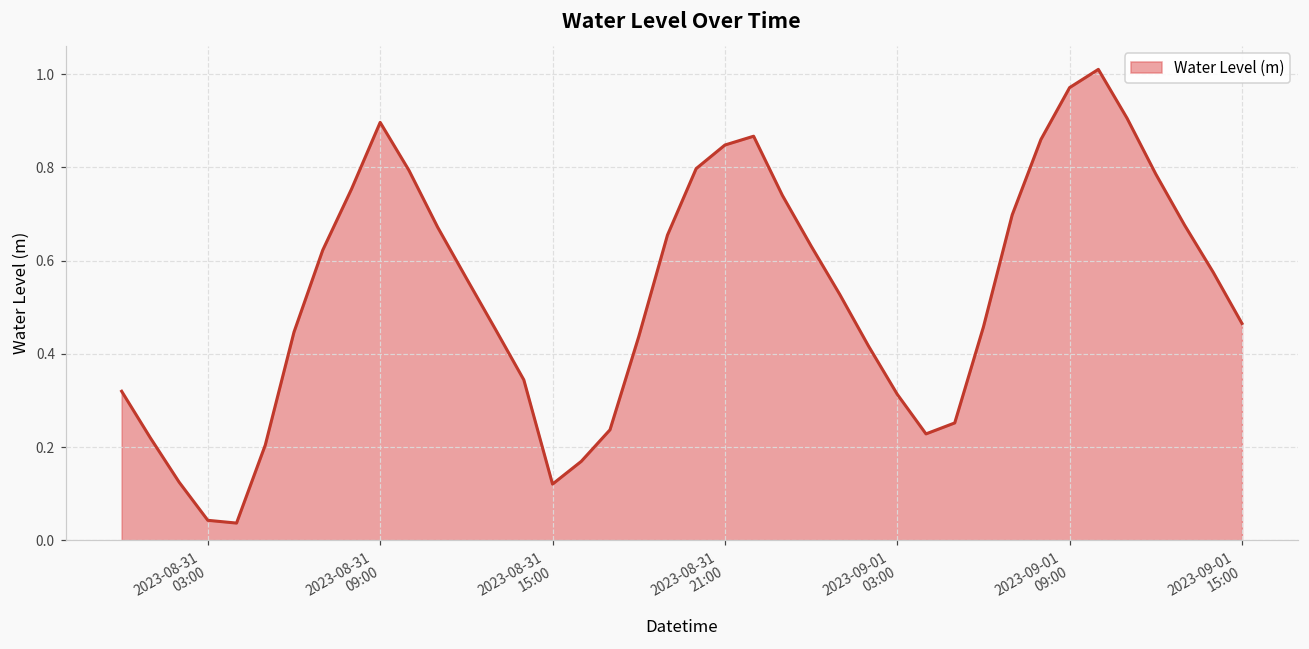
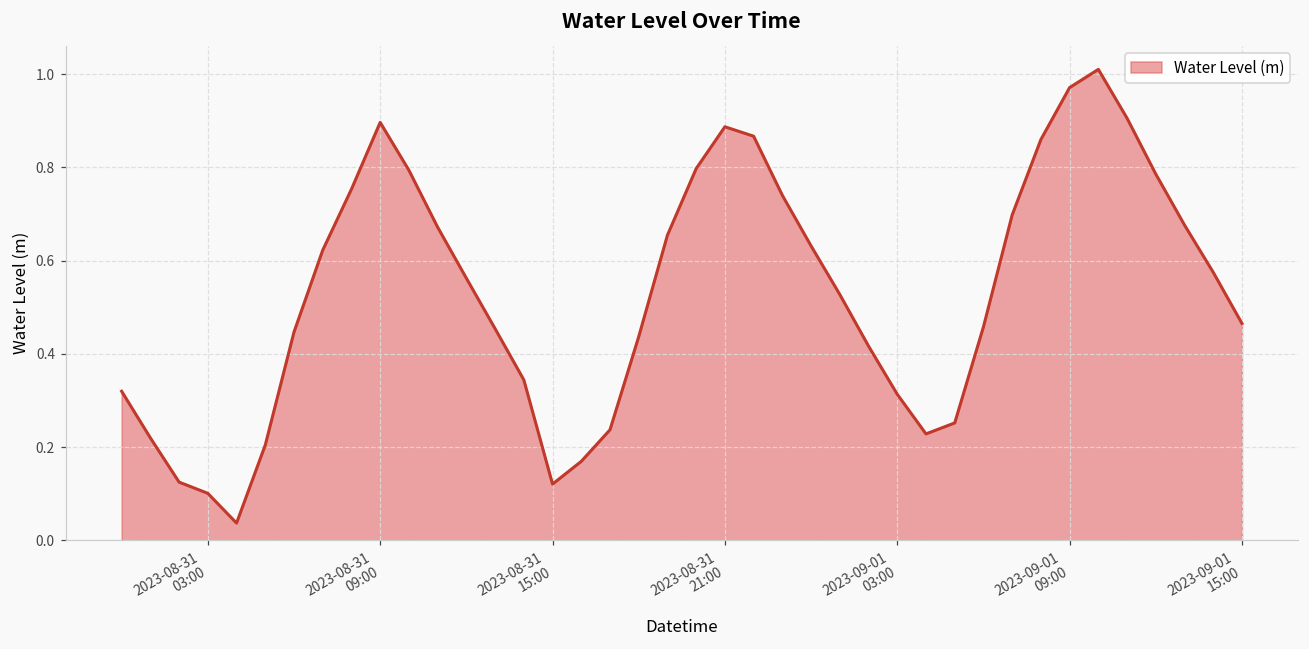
2023-08-31 03:00: 0.04 -> 0.10
2023-08-31 21:00: 0.85 -> 0.89
